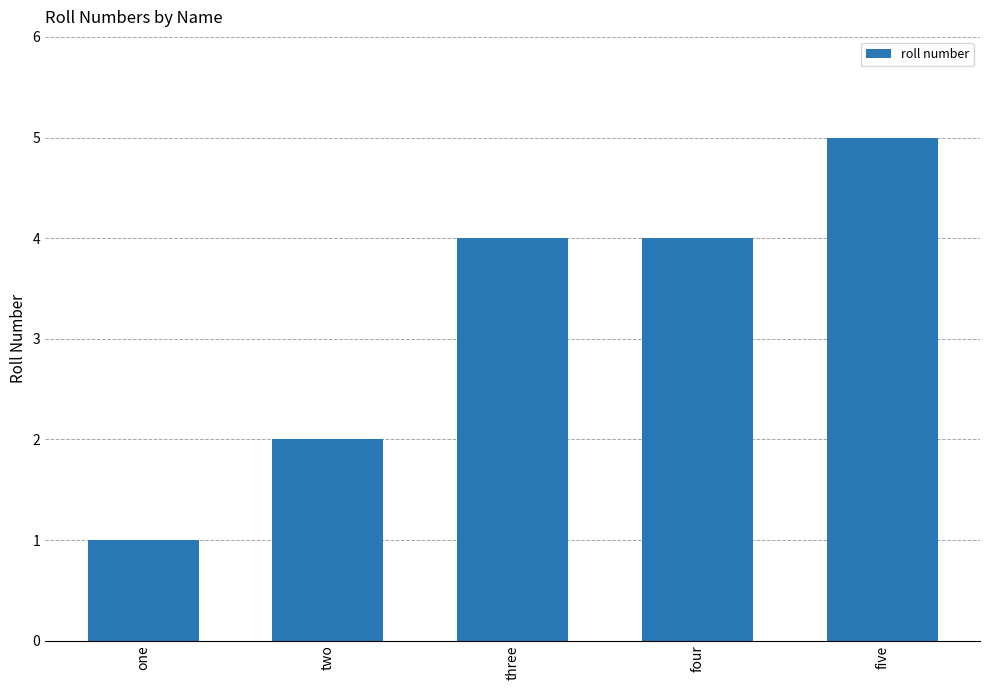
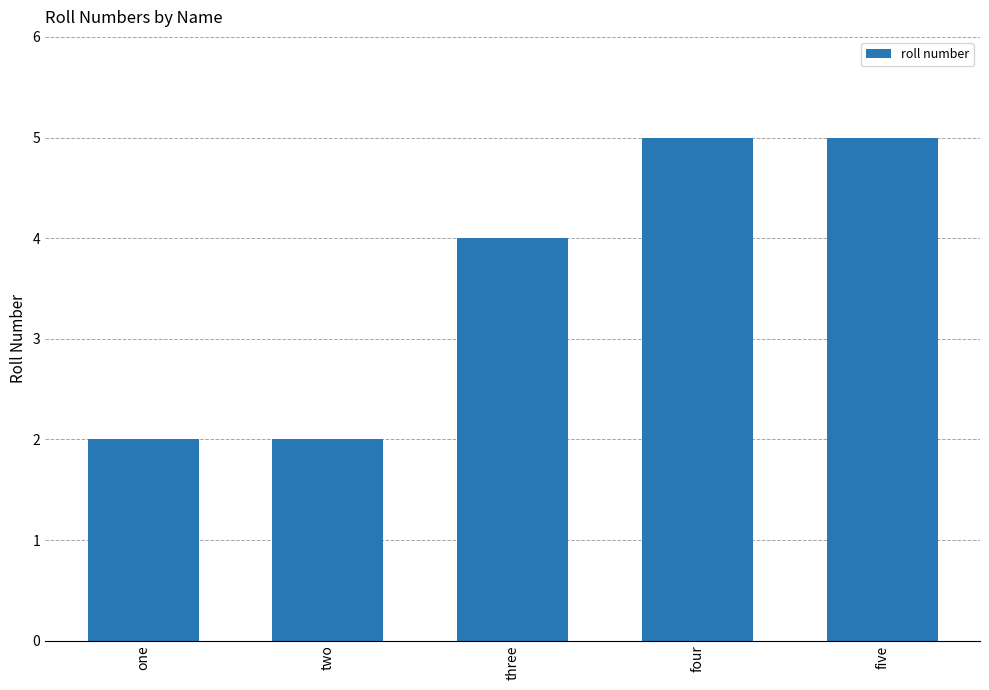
one: 1 -> 2
four: 4 -> 5
